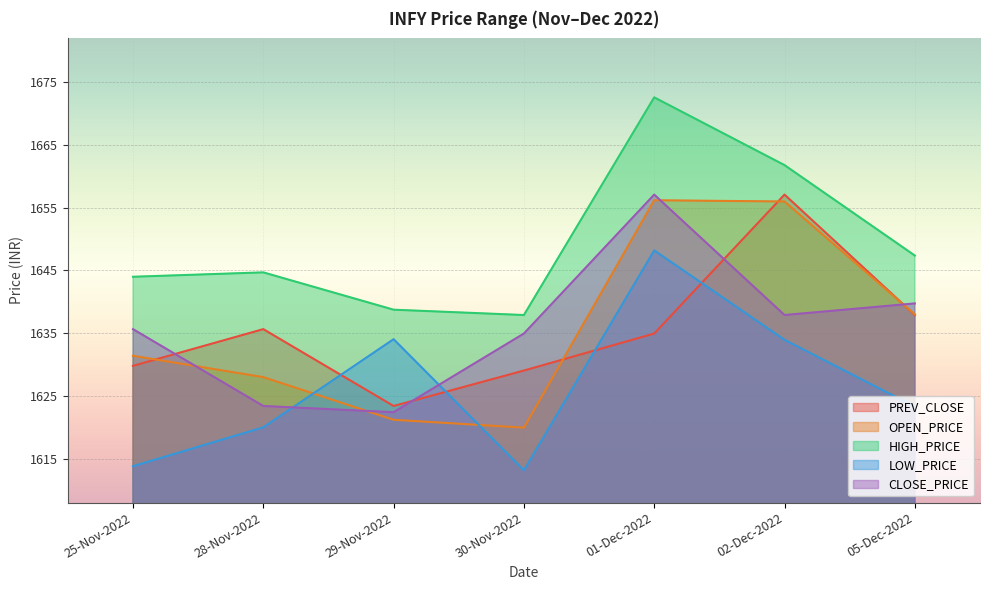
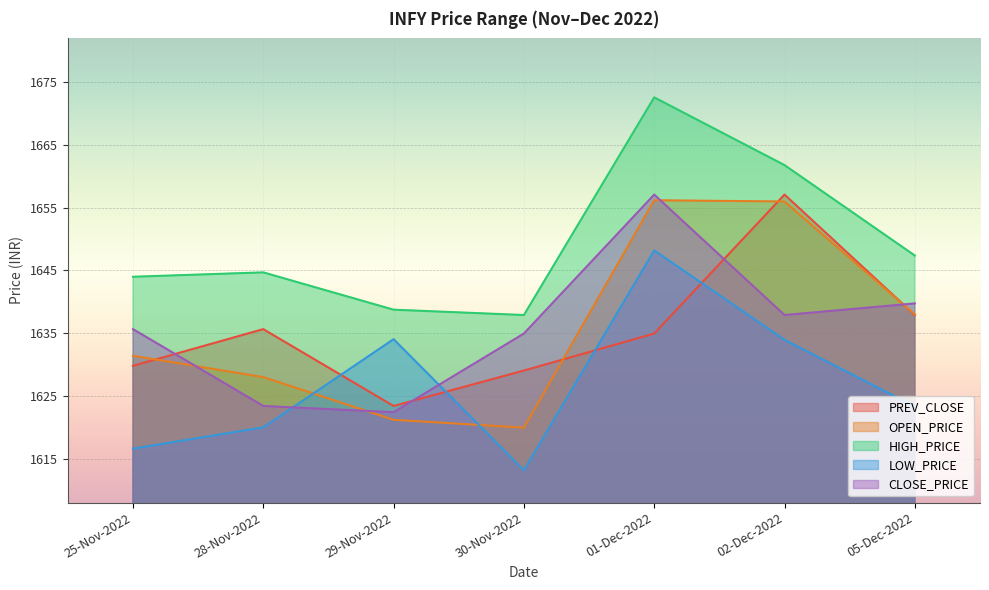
LOW_PRICE, 25-Nov-2022: 1614 -> 1617
